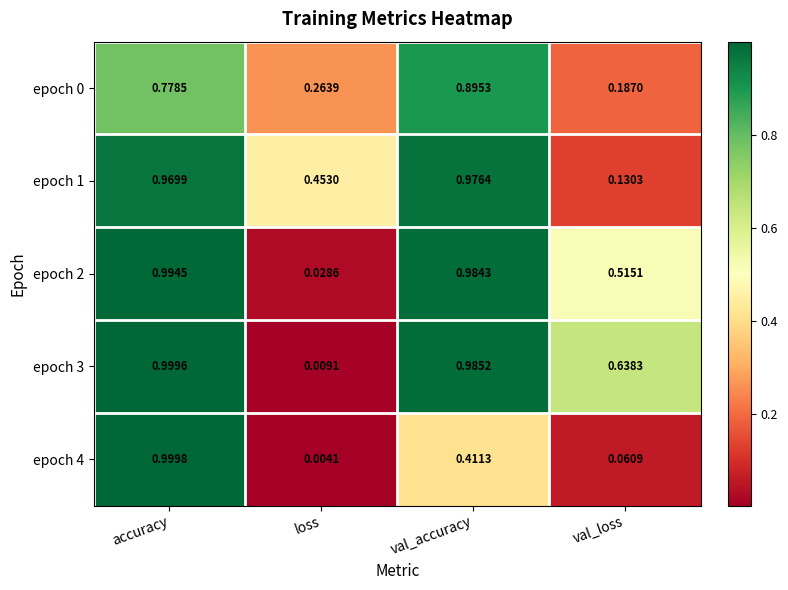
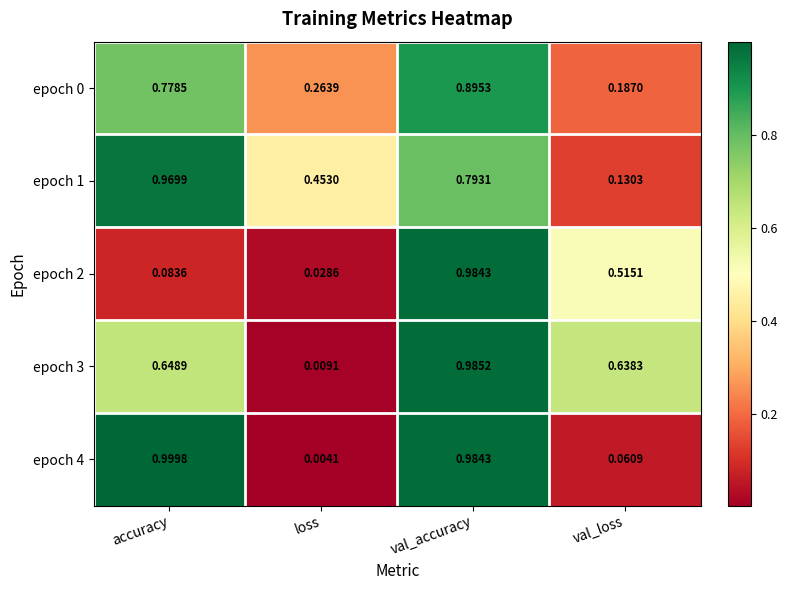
epoch 1, val_accuracy: 0.9764 -> 0.7931
epoch 2, accuracy: 0.9945 -> 0.0836
epoch 3, accuracy: 0.9996 -> 0.6489
epoch 4, val_accuracy: 0.4113 -> 0.9843
